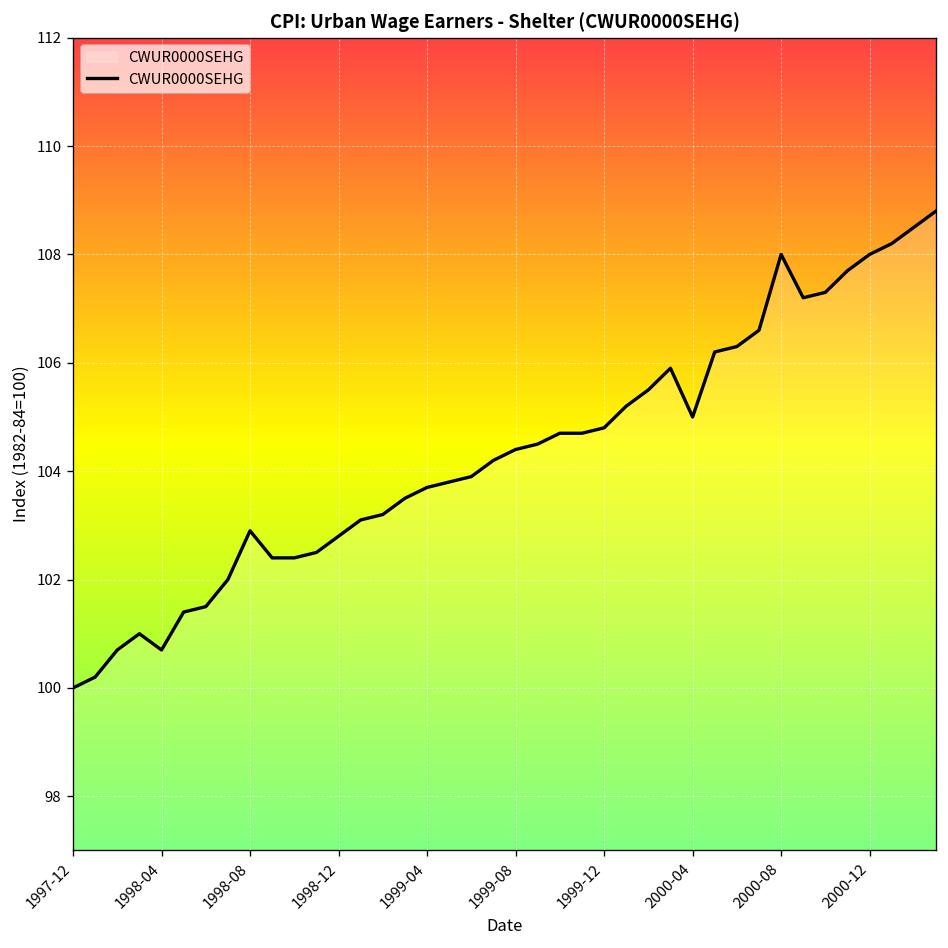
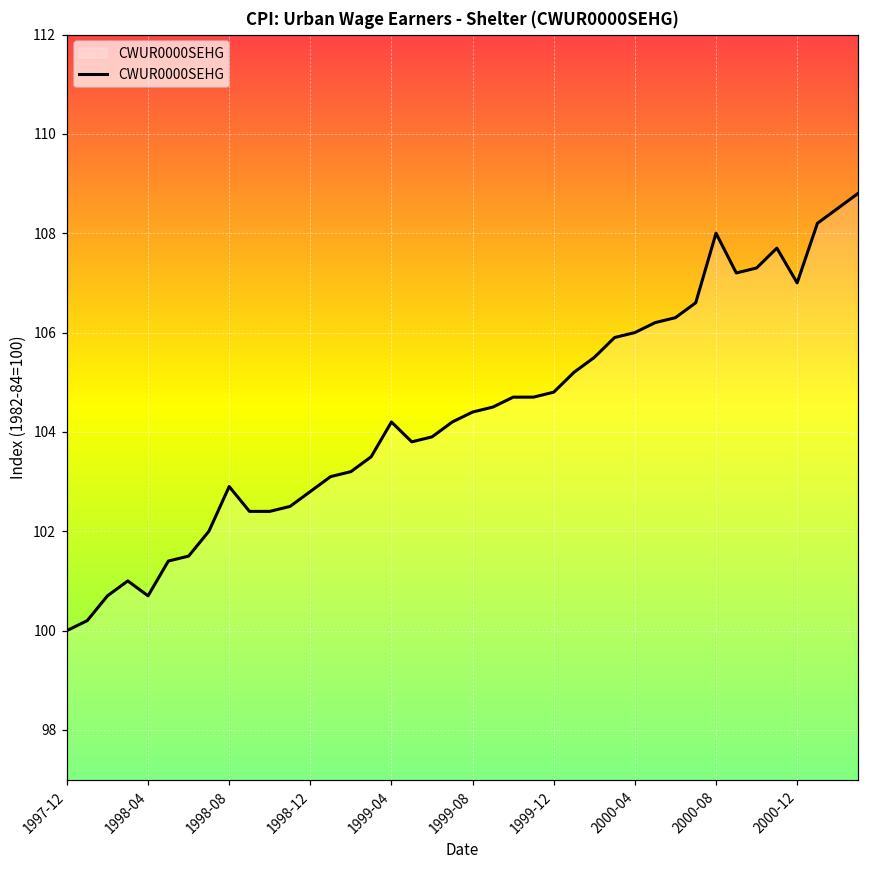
1999-04: 103.7 -> 104.2
2000-04: 105 -> 106
2000-12: 108 -> 107
